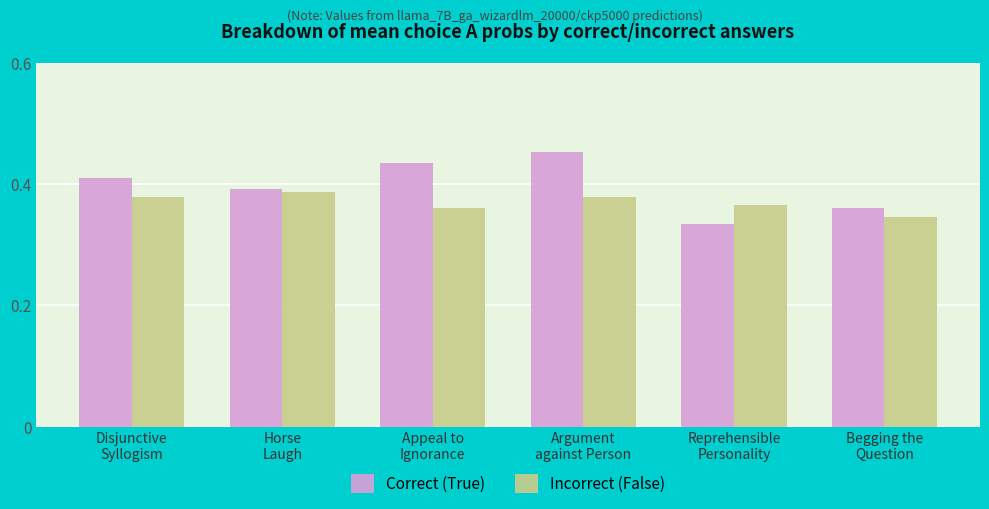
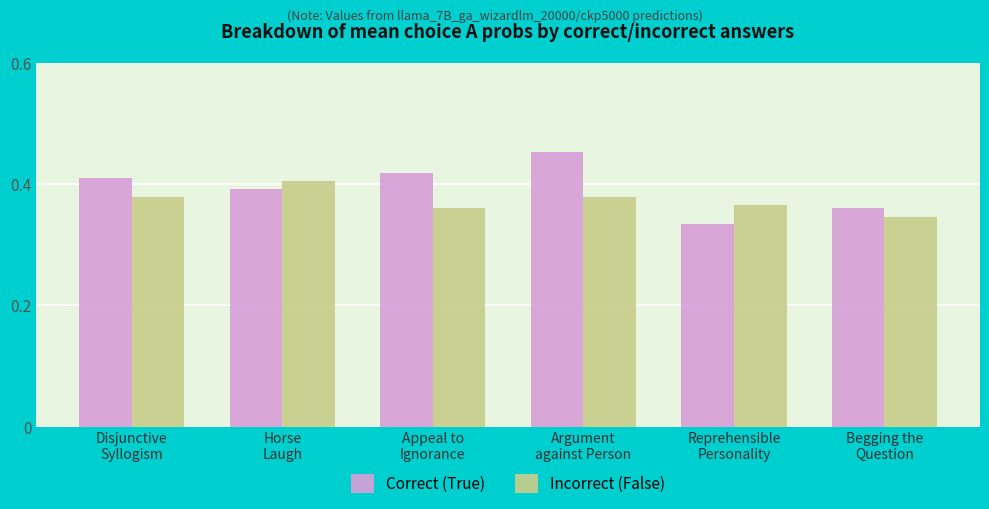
Incorrect (False), Horse Laugh: 0.39 -> 0.41
Correct (True), Appeal to Ignorance: 0.43 -> 0.42
